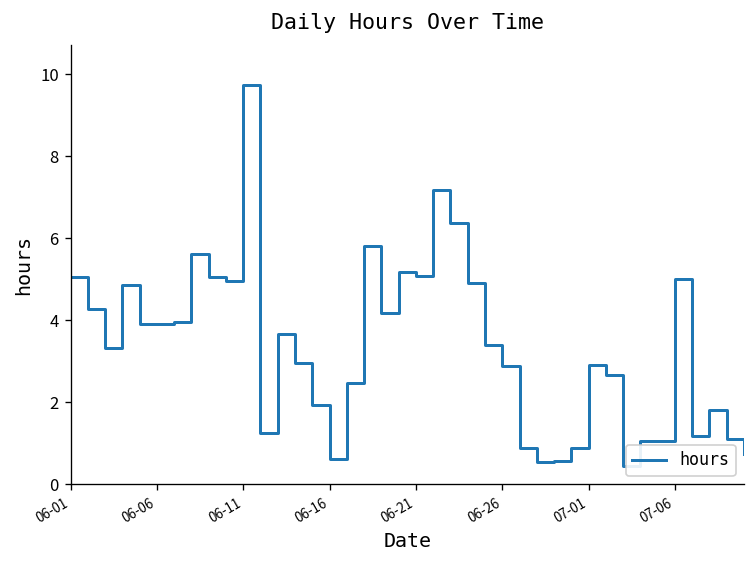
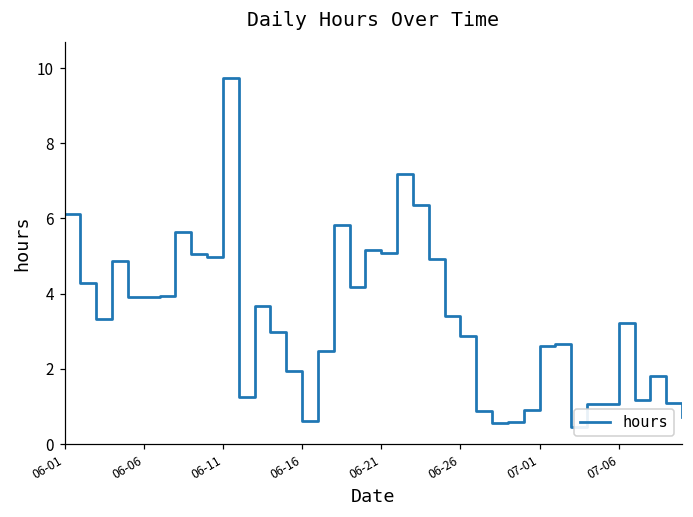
06-01: 5.1 -> 6.1
07-01: 2.9 -> 2.6
07-06: 5.0 -> 3.2
